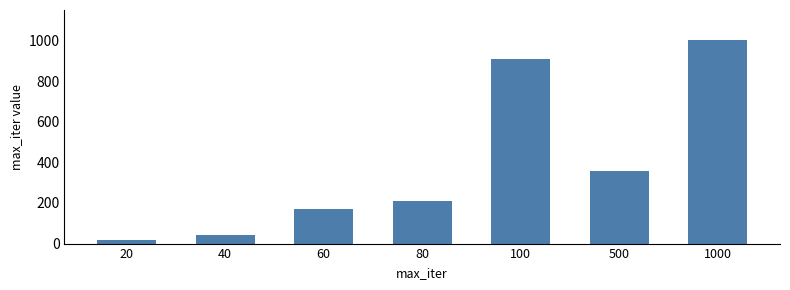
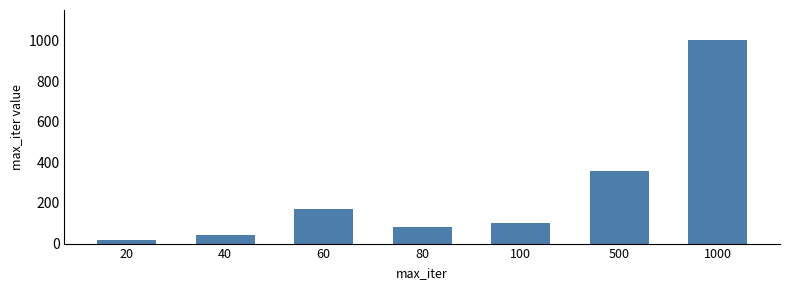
80: 210 -> 80
100: 910 -> 100
